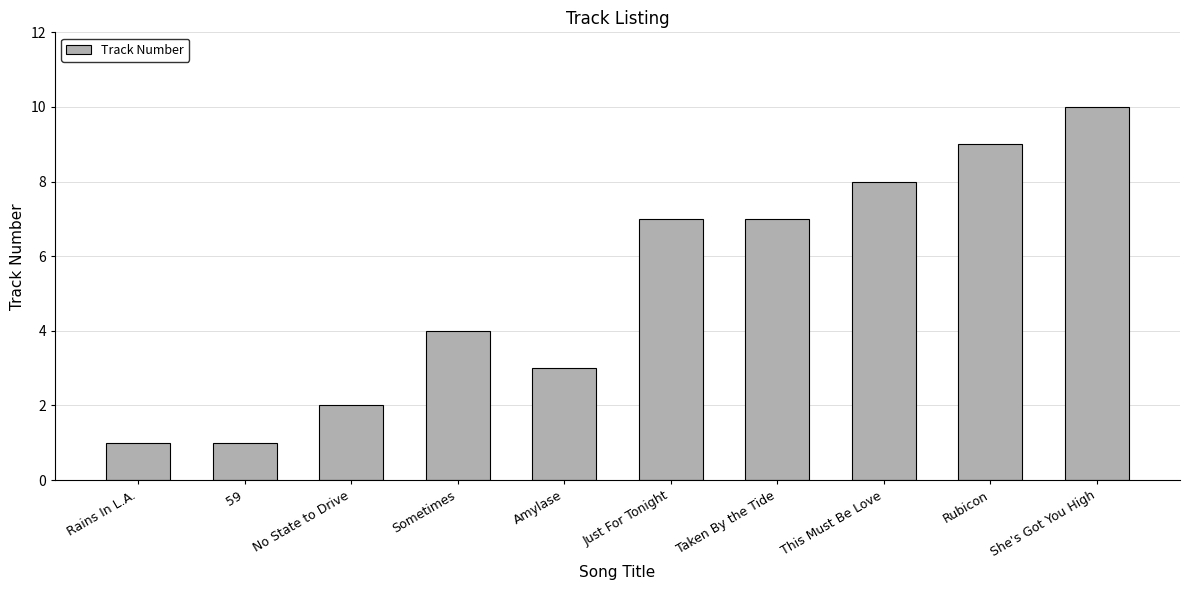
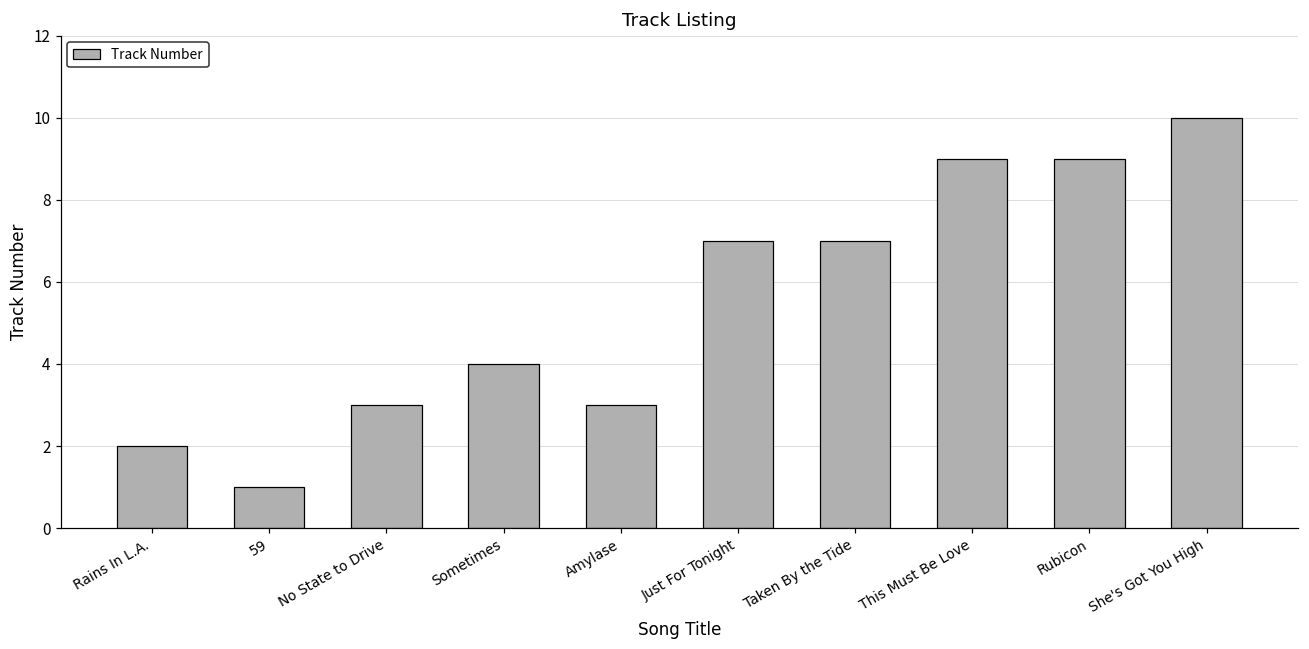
Rains In L.A.: 1 -> 2
No State to Drive: 2 -> 3
This Must Be Love: 8 -> 9
